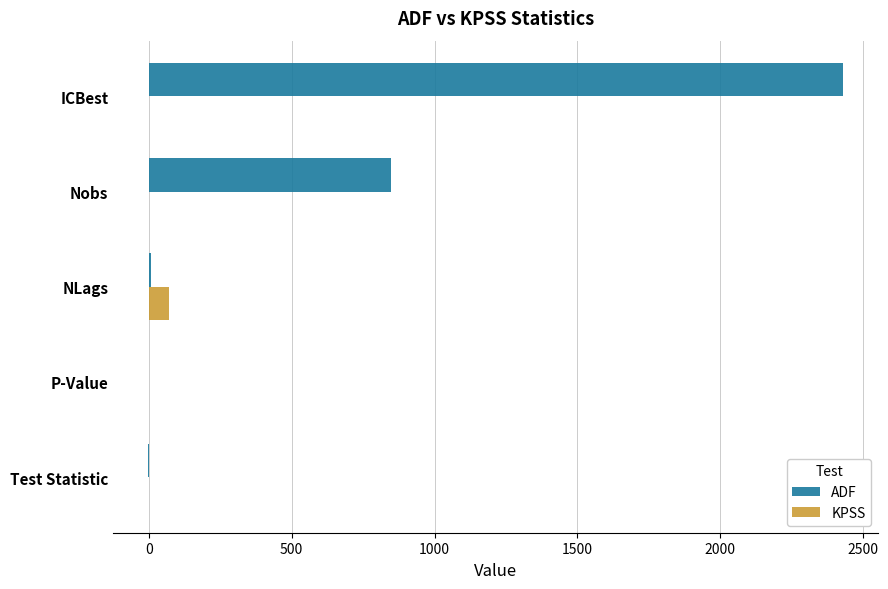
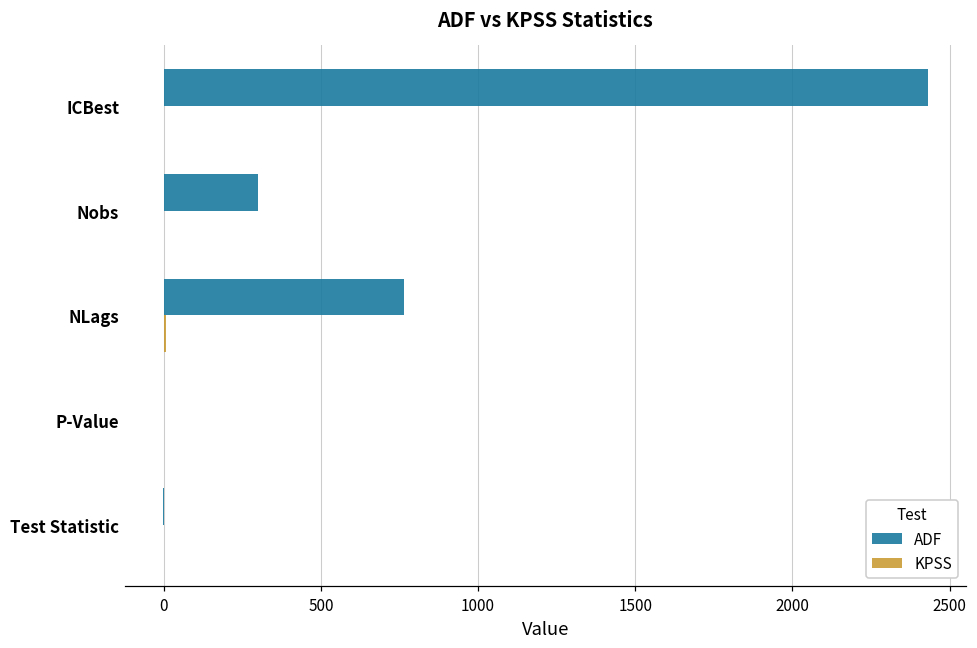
ADF, Nobs: 850 -> 300
ADF, NLags: 10 -> 760
KPSS, NLags: 70 -> 10
